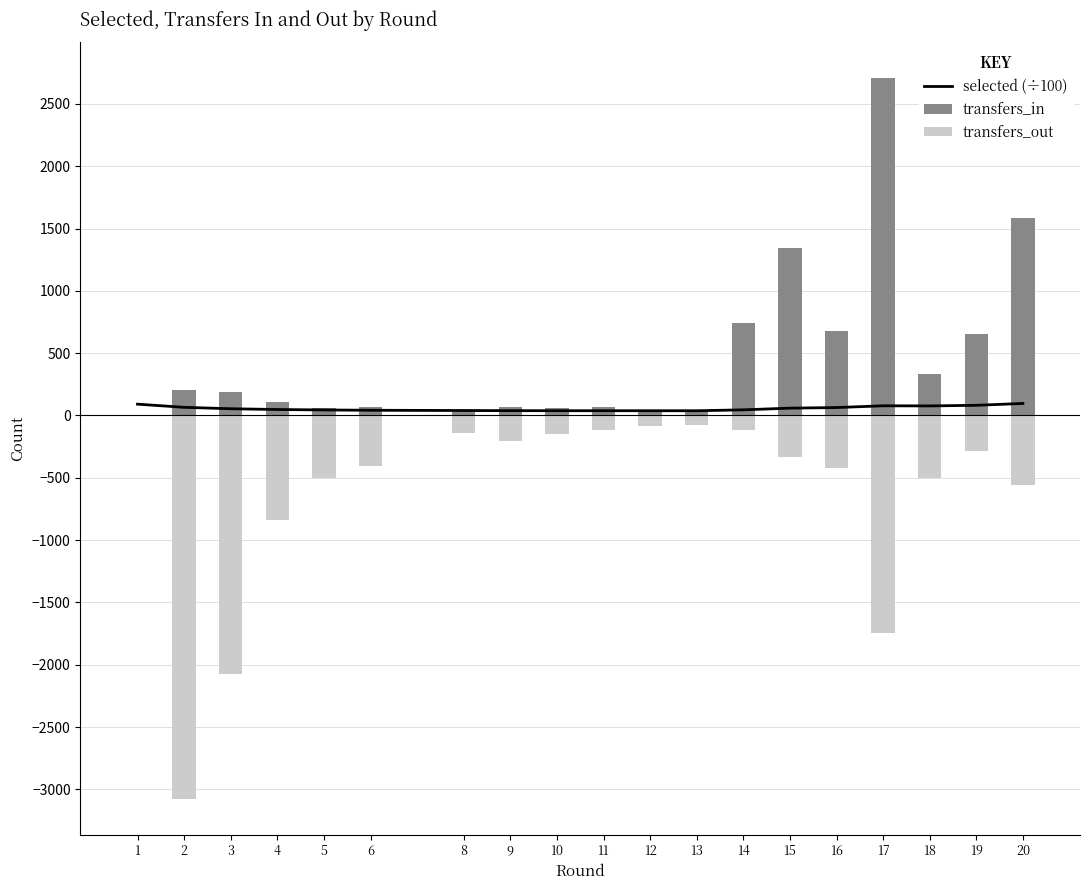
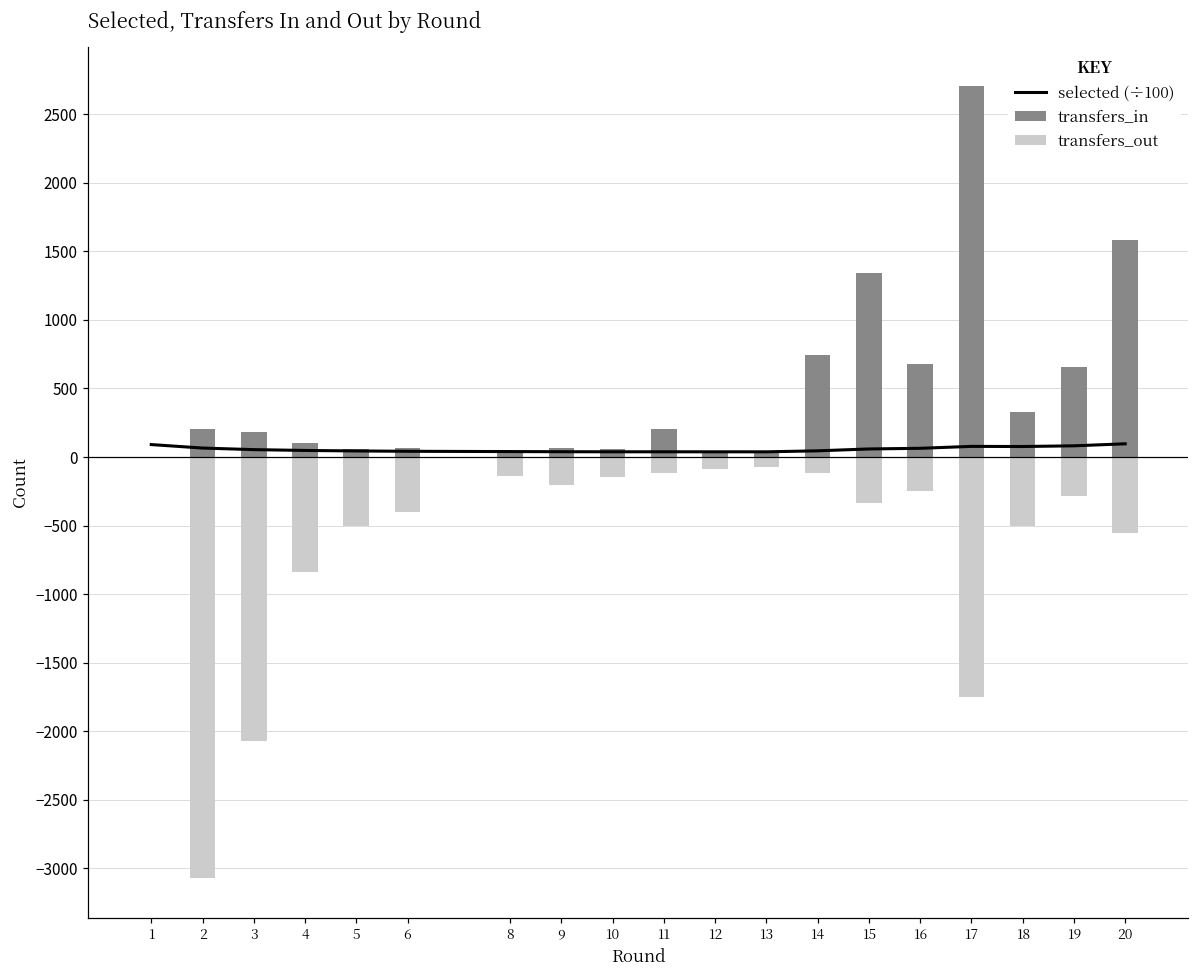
transfers_in, 11: 70 -> 200
transfers_out, 16: -430 -> -250
